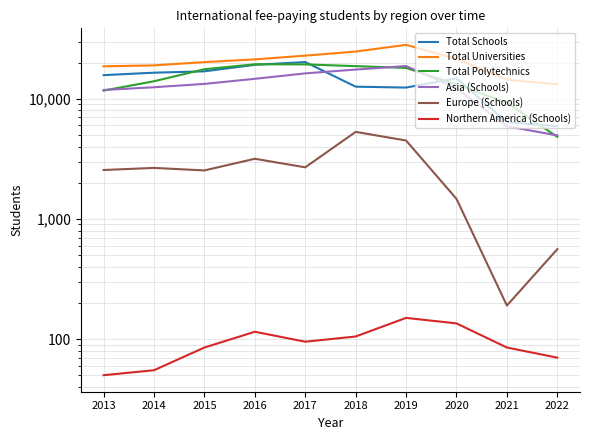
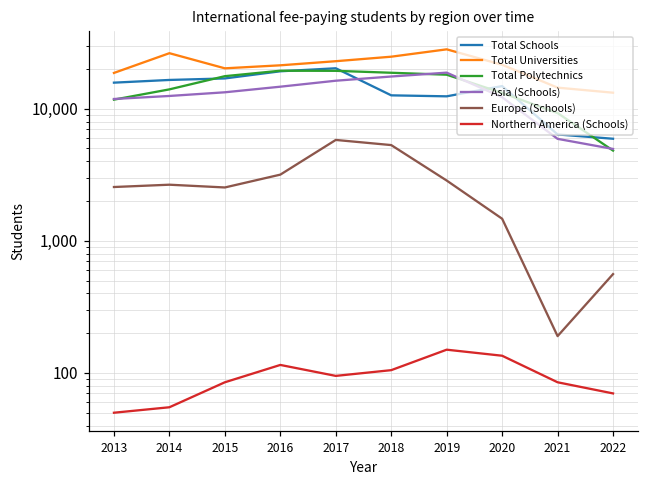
Total Universities, 2014: 19,000 -> 26,000
Europe (Schools), 2017: 2,700 -> 6,000
Europe (Schools), 2019: 4,500 -> 2,900
